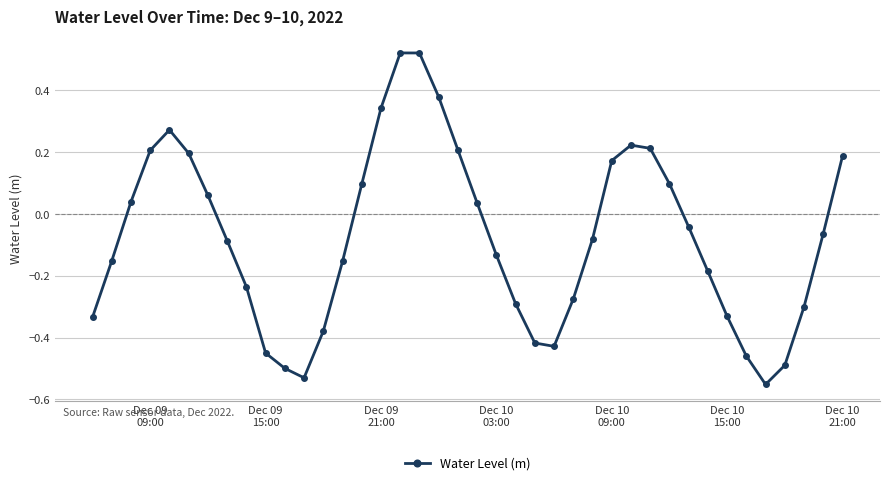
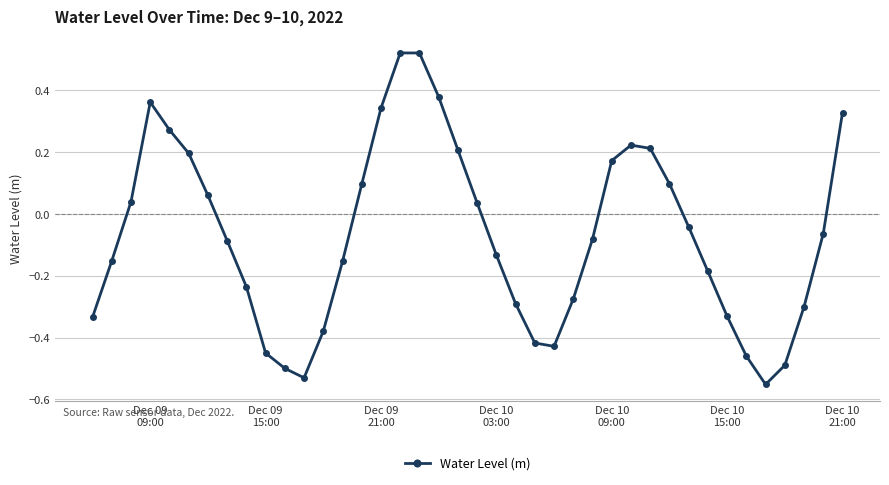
Dec 09 09:00: 0.21 -> 0.36
Dec 10 21:00: 0.19 -> 0.33
